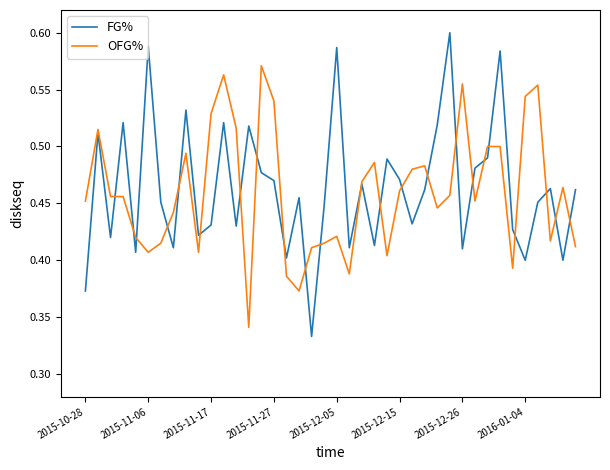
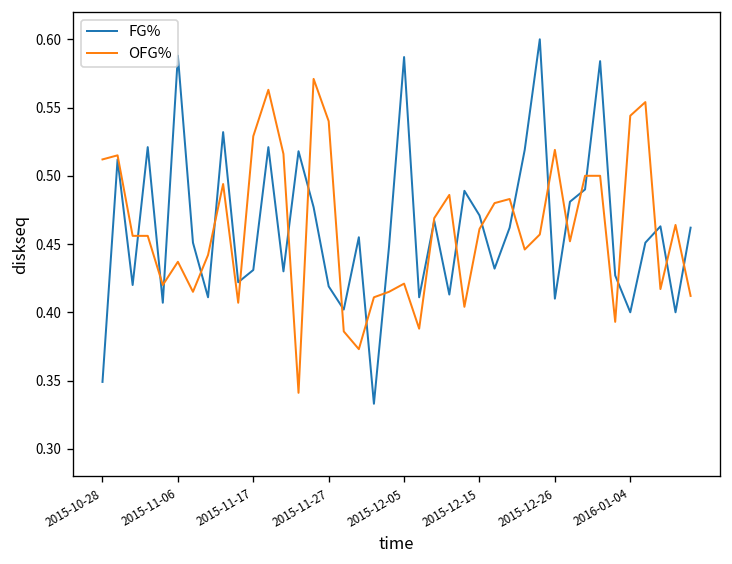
FG%, 2015-10-28: 0.373 -> 0.349
OFG%, 2015-10-28: 0.452 -> 0.512
OFG%, 2015-11-06: 0.407 -> 0.437
FG%, 2015-11-27: 0.470 -> 0.419
OFG%, 2015-12-26: 0.555 -> 0.519
